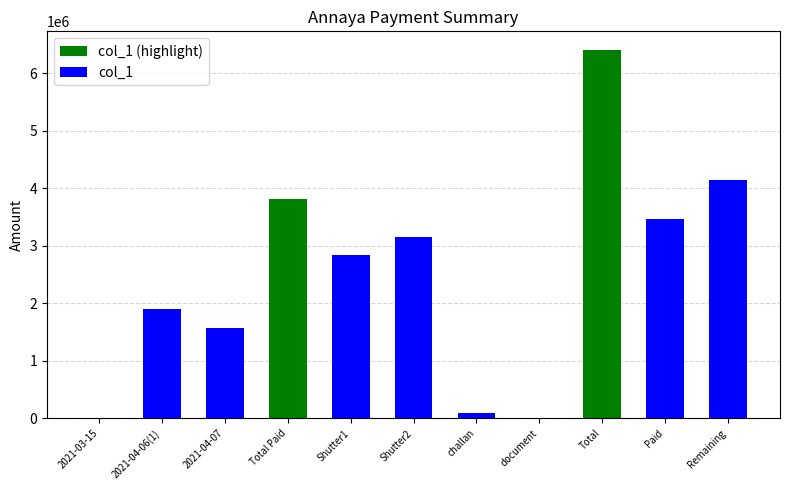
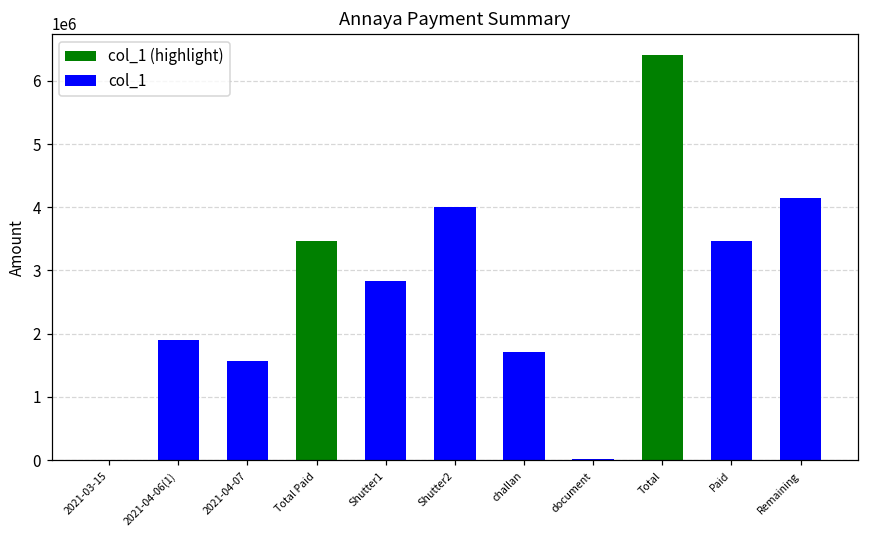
col_1 (highlight), Total Paid: 3800000 -> 3500000
col_1, Shutter2: 3200000 -> 4000000
col_1, challan: 100000 -> 1700000
